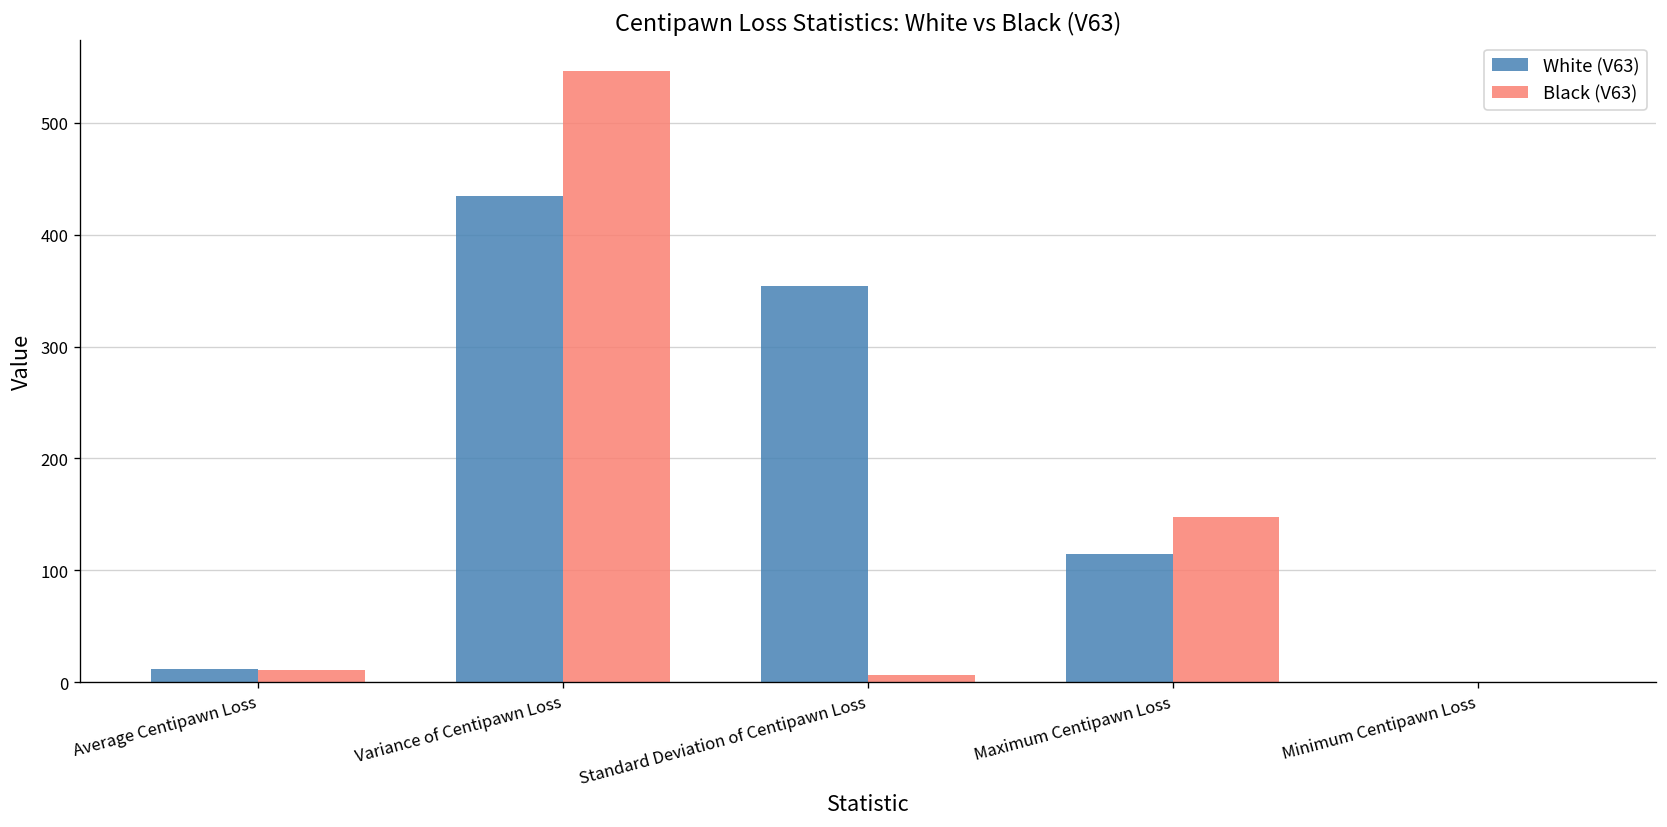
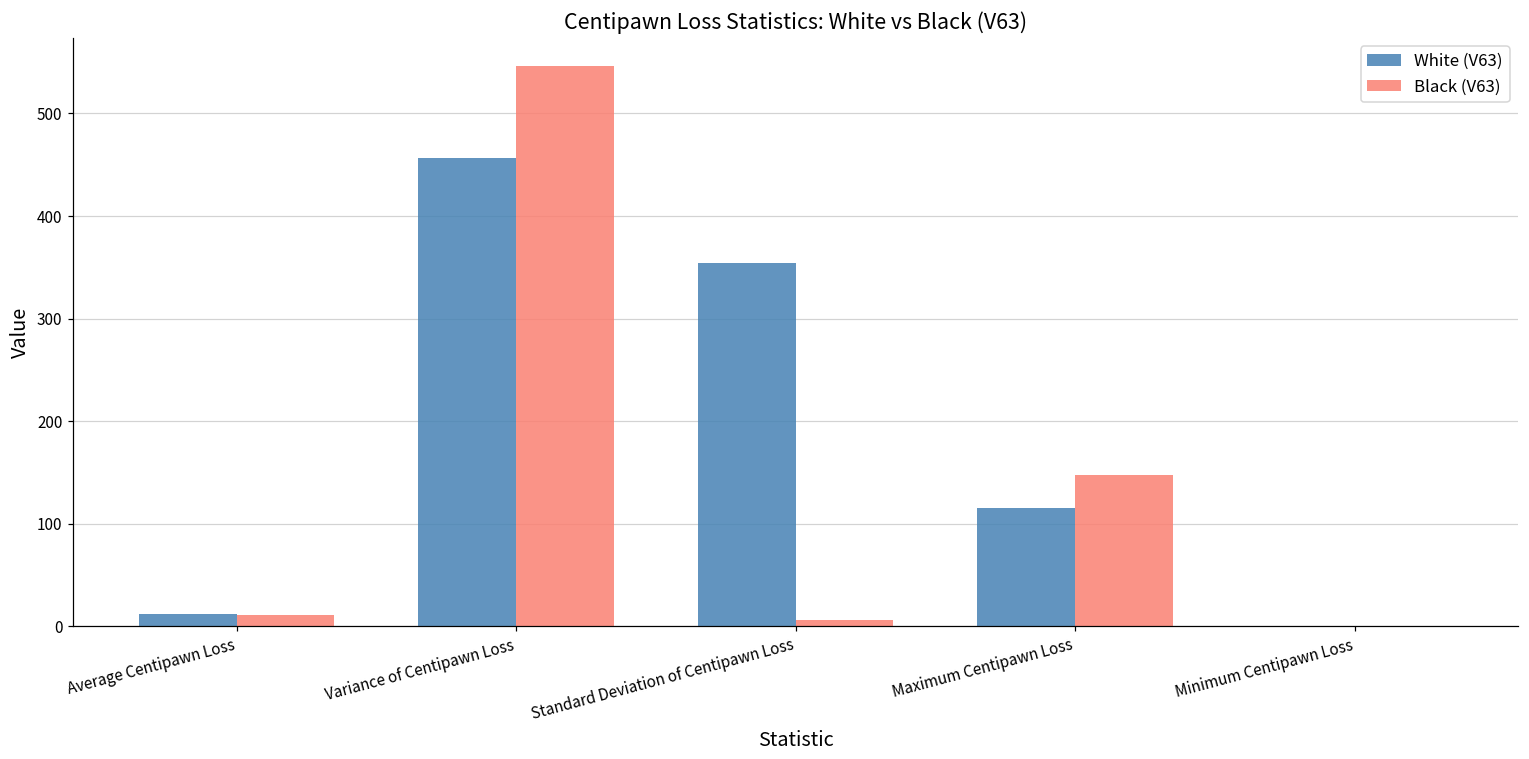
White (V63), Variance of Centipawn Loss: 430 -> 460
